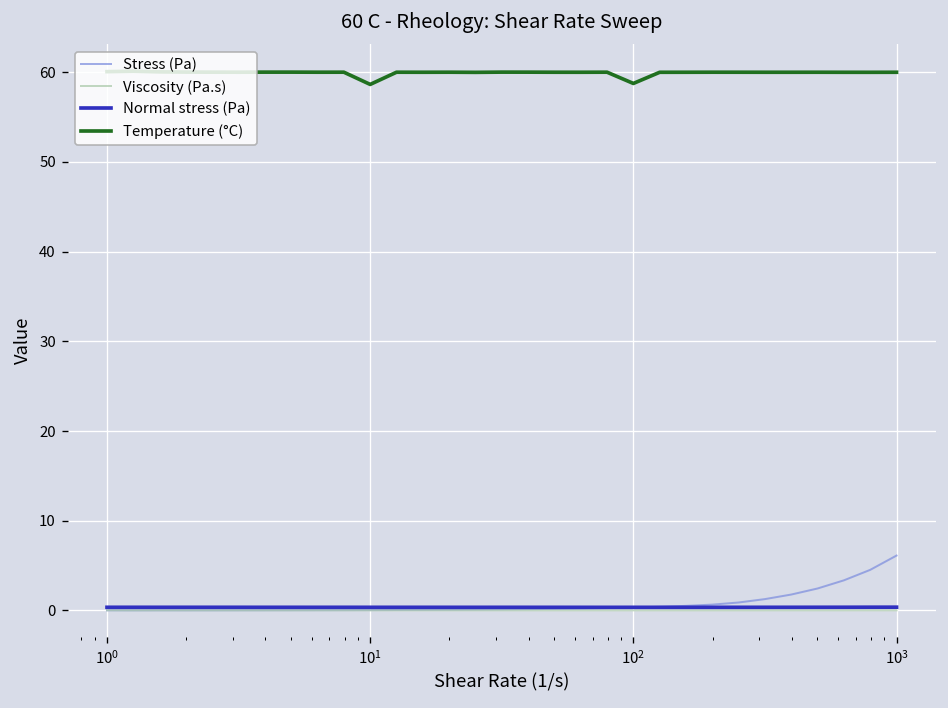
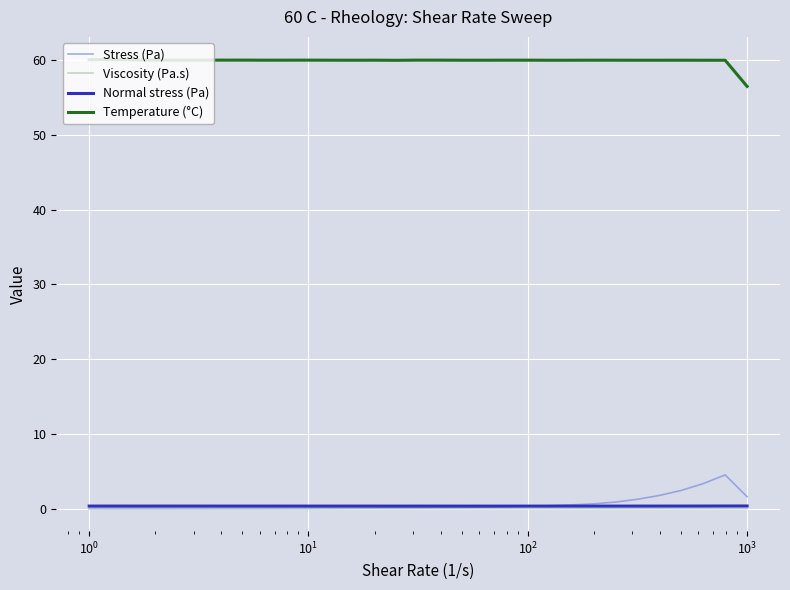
Temperature (°C), 10^1: 59 -> 60
Temperature (°C), 10^2: 59 -> 60
Stress (Pa), 10^3: 6 -> 2
Temperature (°C), 10^3: 60 -> 56
